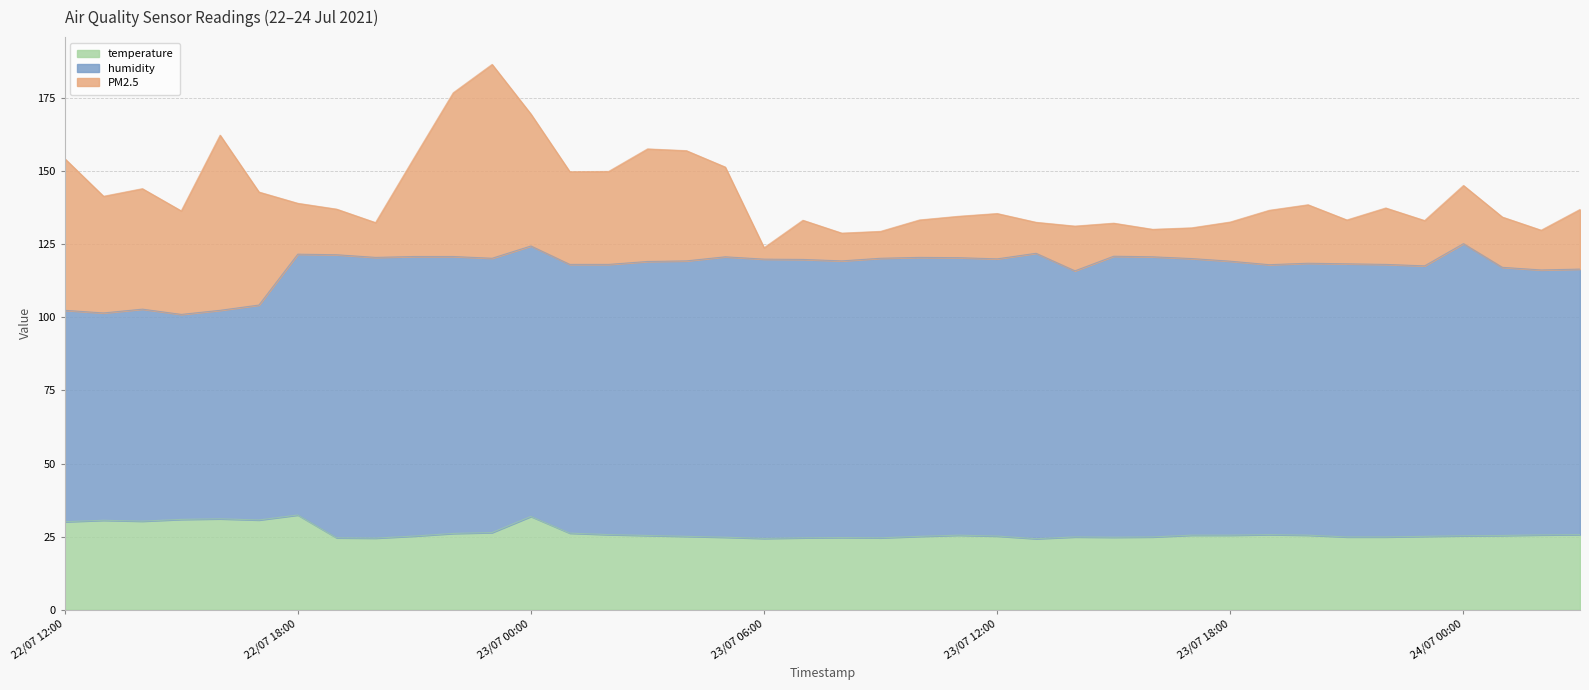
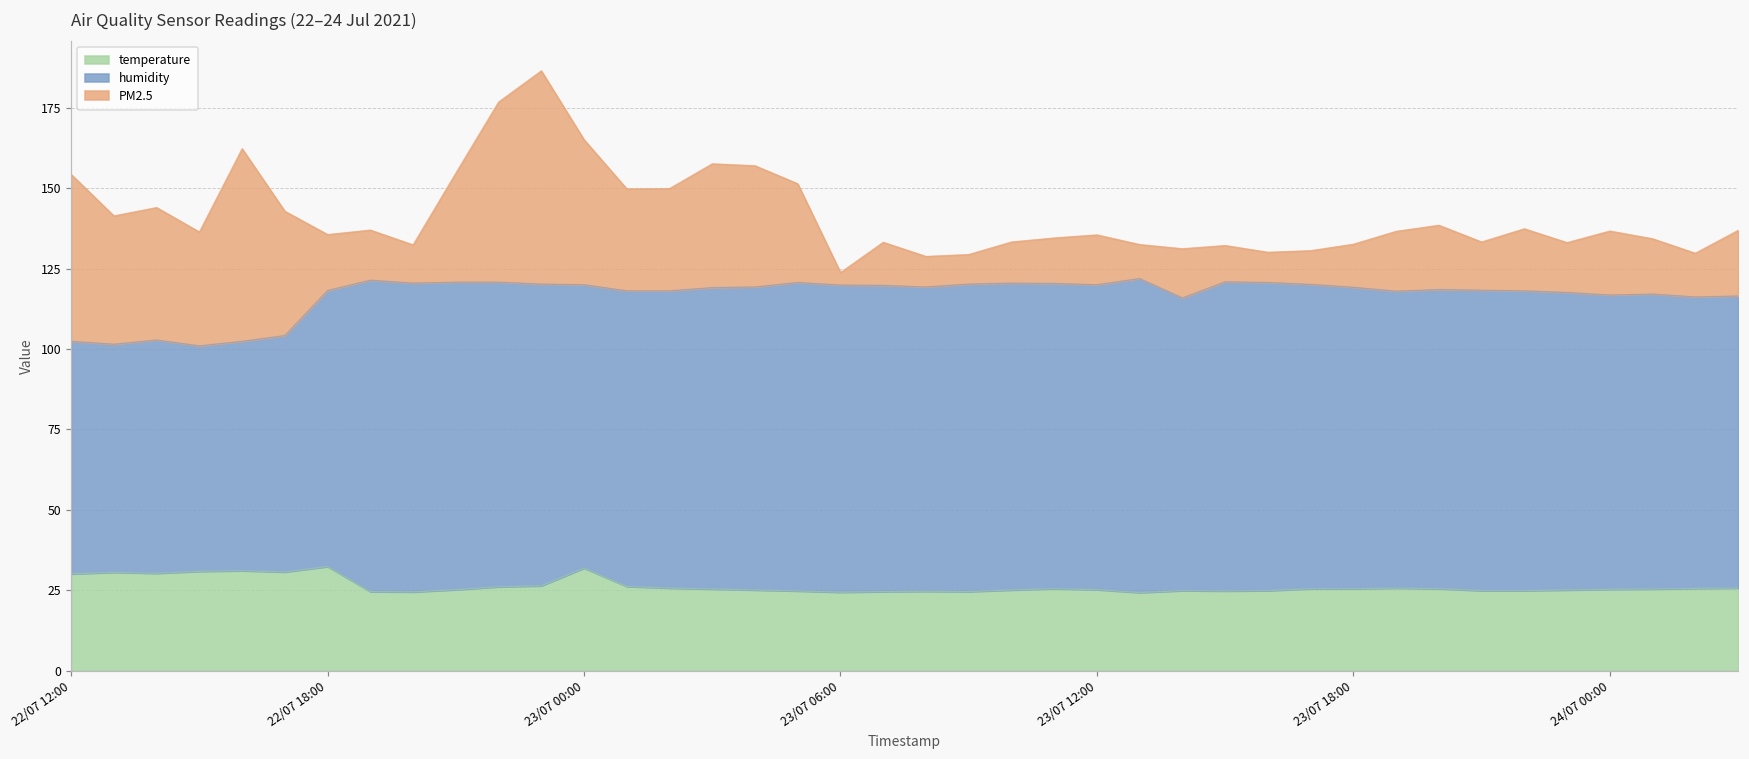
humidity, 22/07 18:00: 89 -> 86
humidity, 23/07 00:00: 93 -> 88
humidity, 24/07 00:00: 100 -> 92
